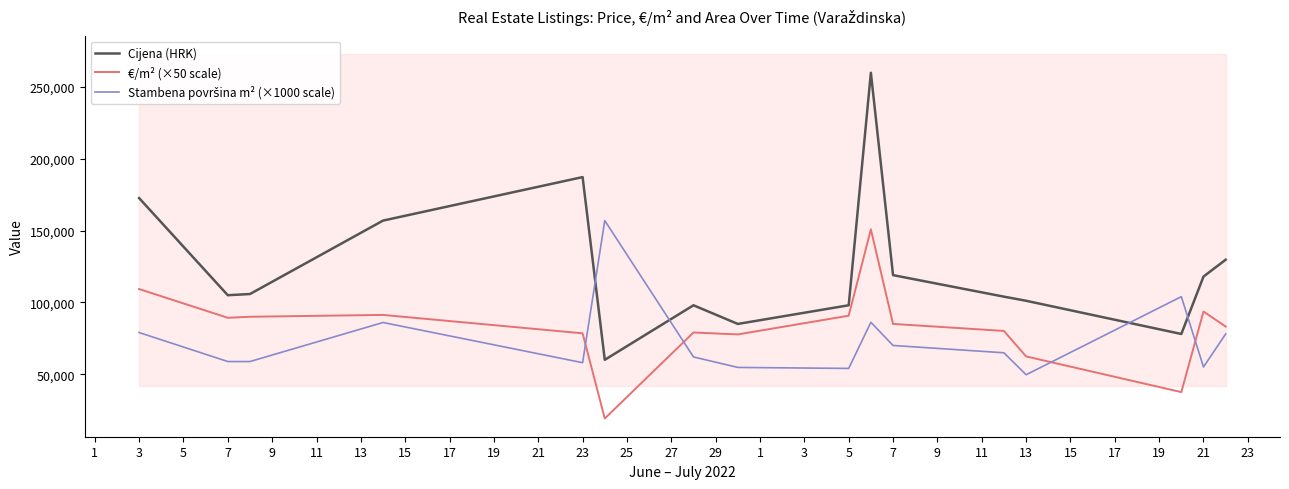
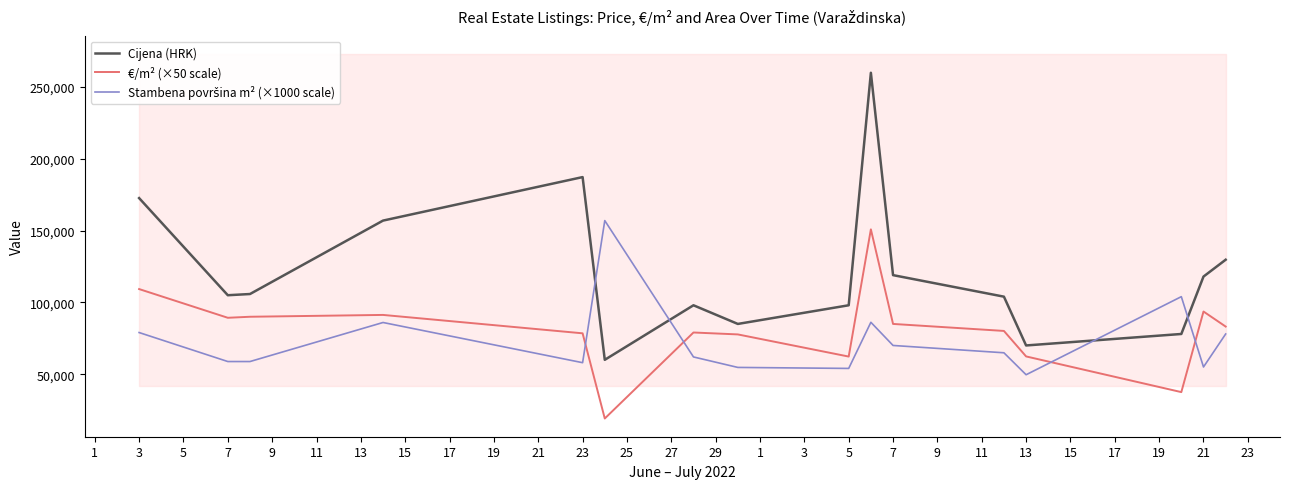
€/m² (×50 scale), 5: 91,000 -> 62,000
Cijena (HRK), 13: 101,000 -> 70,000
